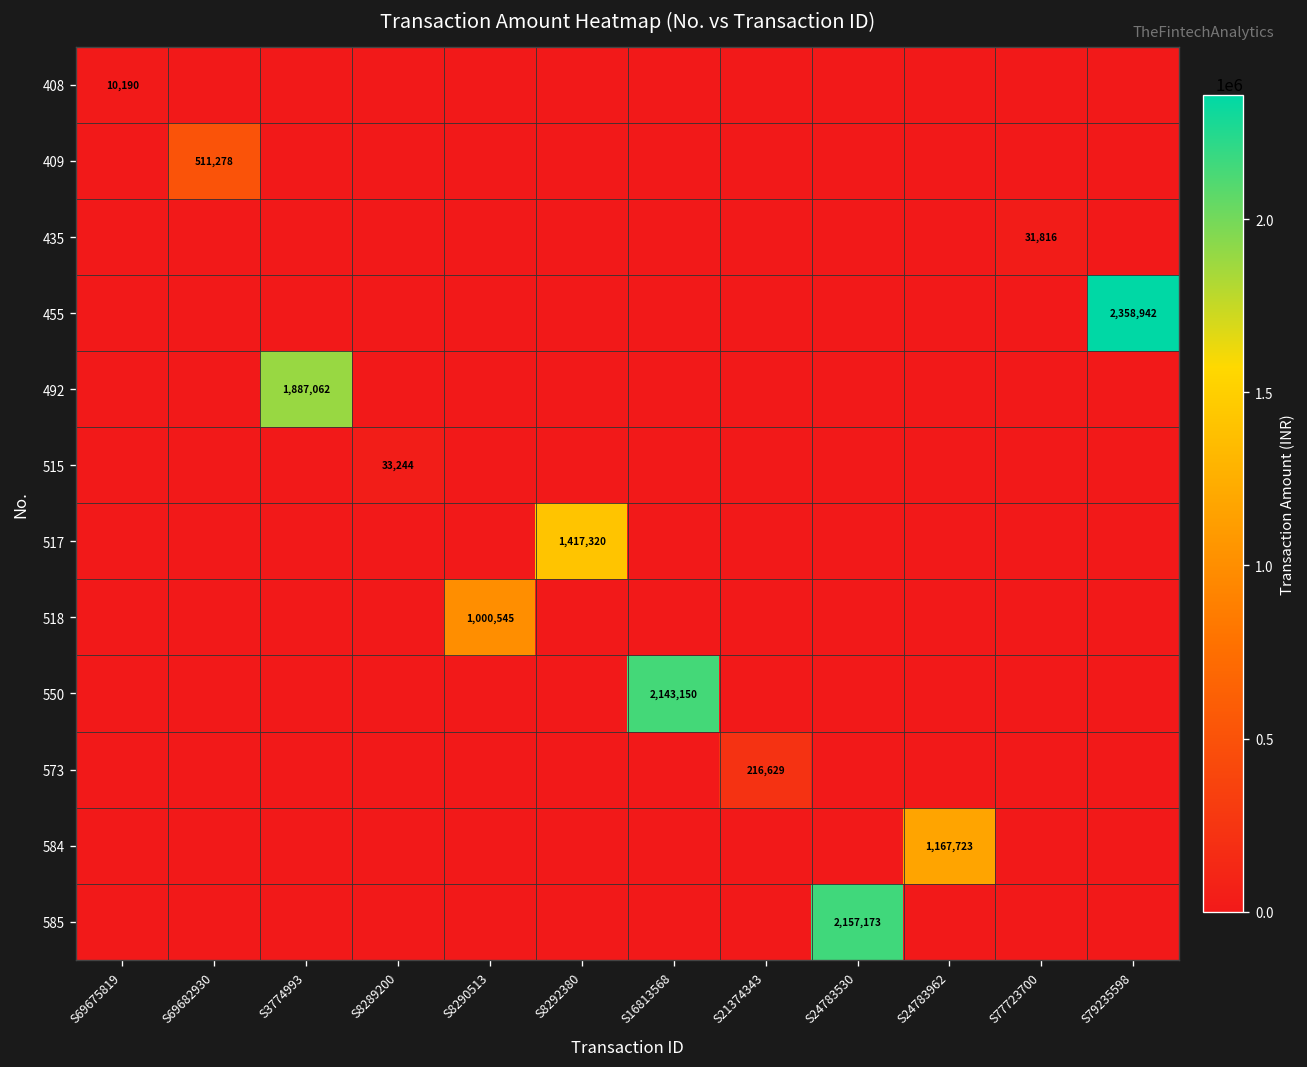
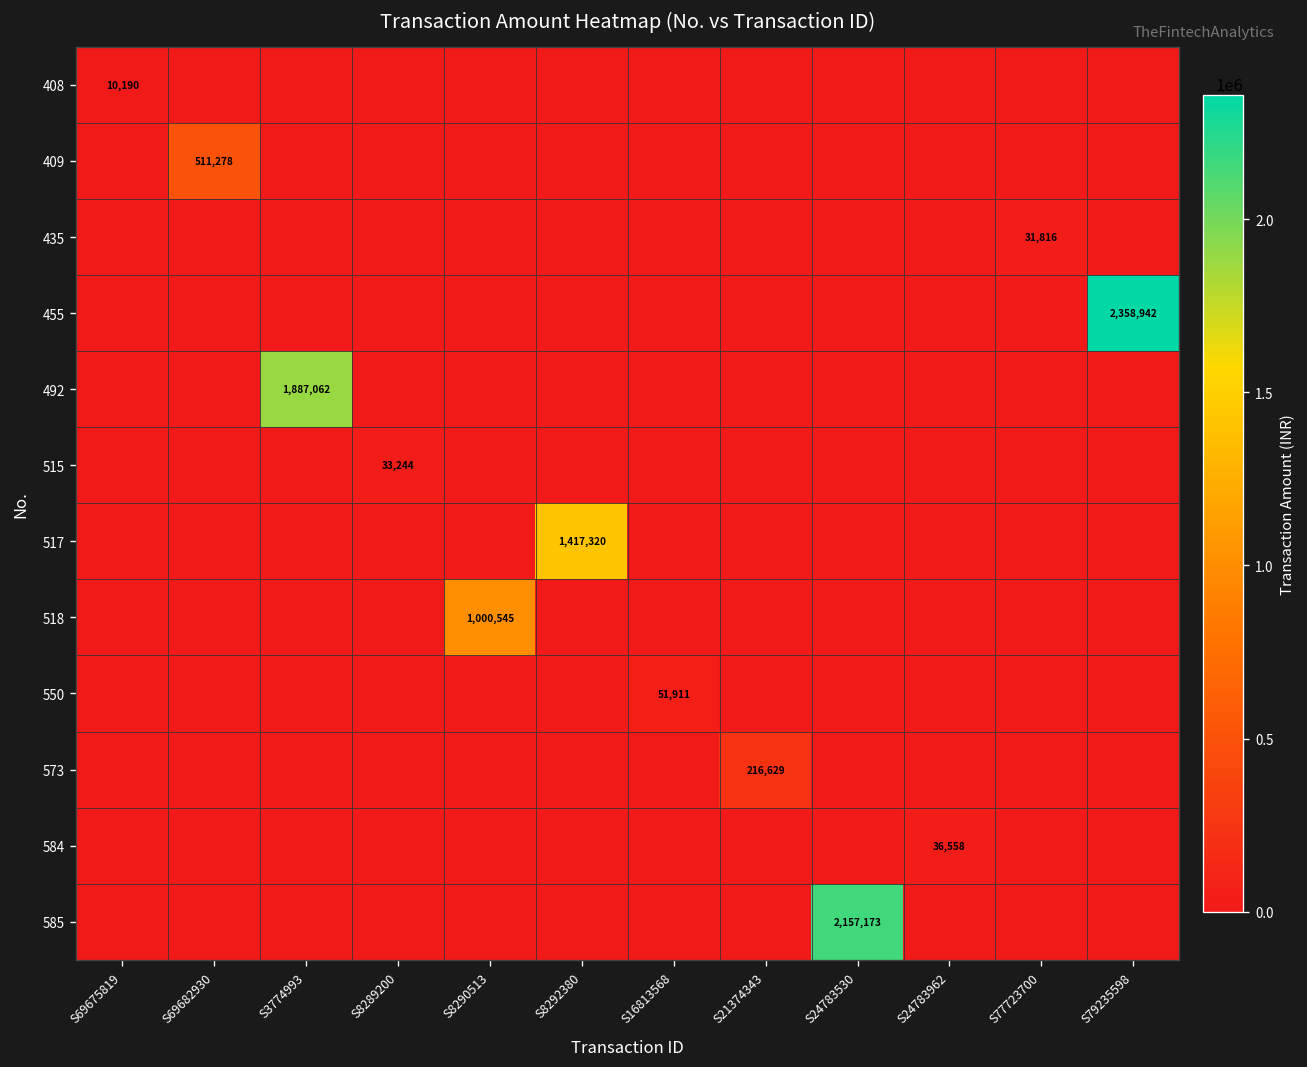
550, S16813568: 2,143,150 -> 51,911
584, S24783962: 1,167,723 -> 36,558
